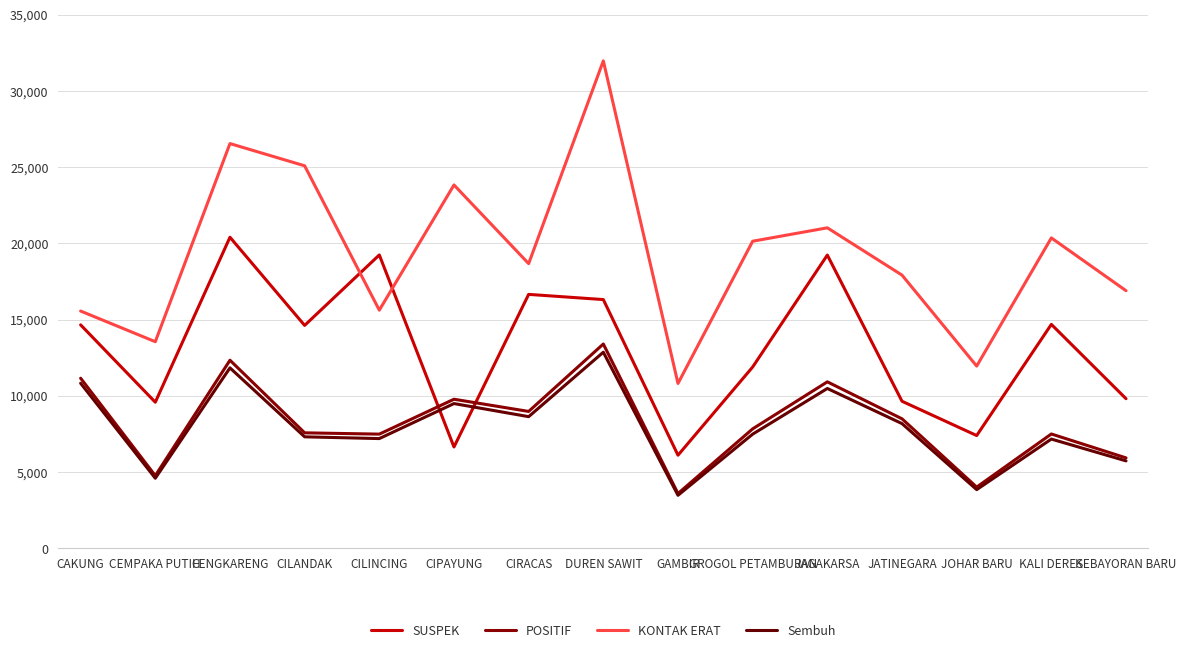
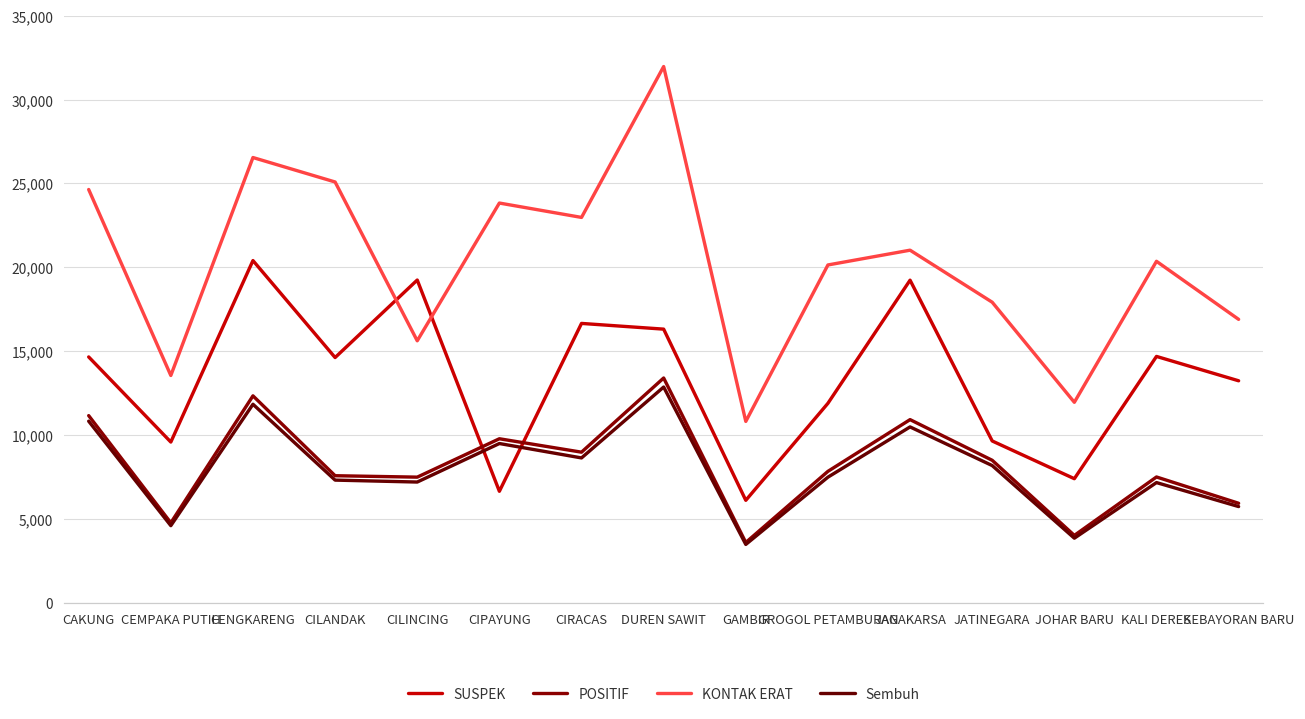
KONTAK ERAT, CAKUNG: 15,600 -> 24,600
KONTAK ERAT, CIRACAS: 18,700 -> 23,000
SUSPEK, KEBAYORAN BARU: 9,800 -> 13,200
